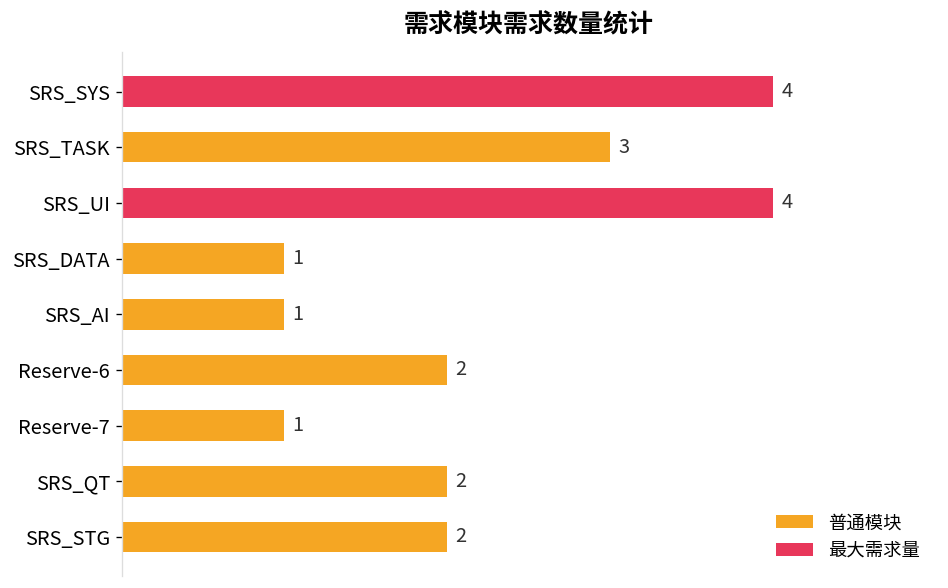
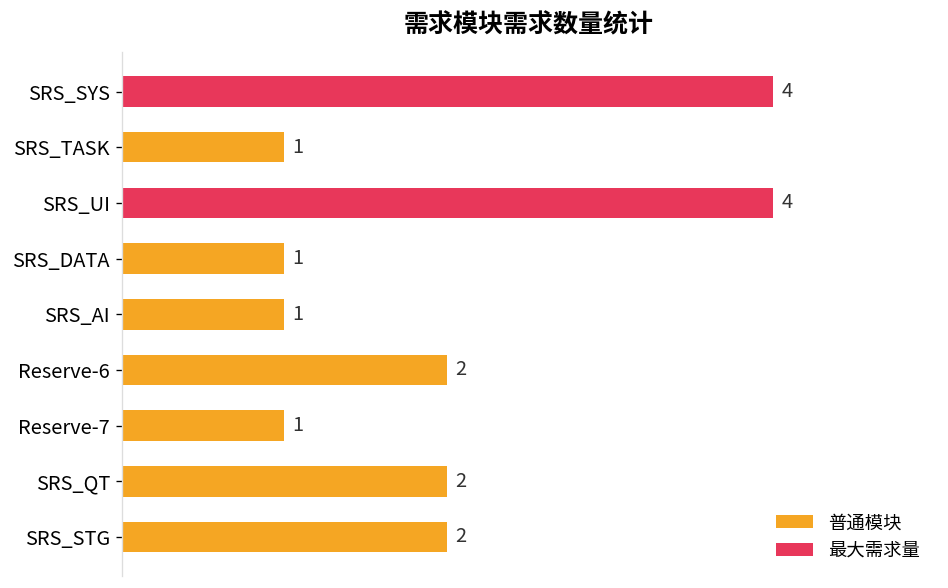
SRS_TASK: 3 -> 1
